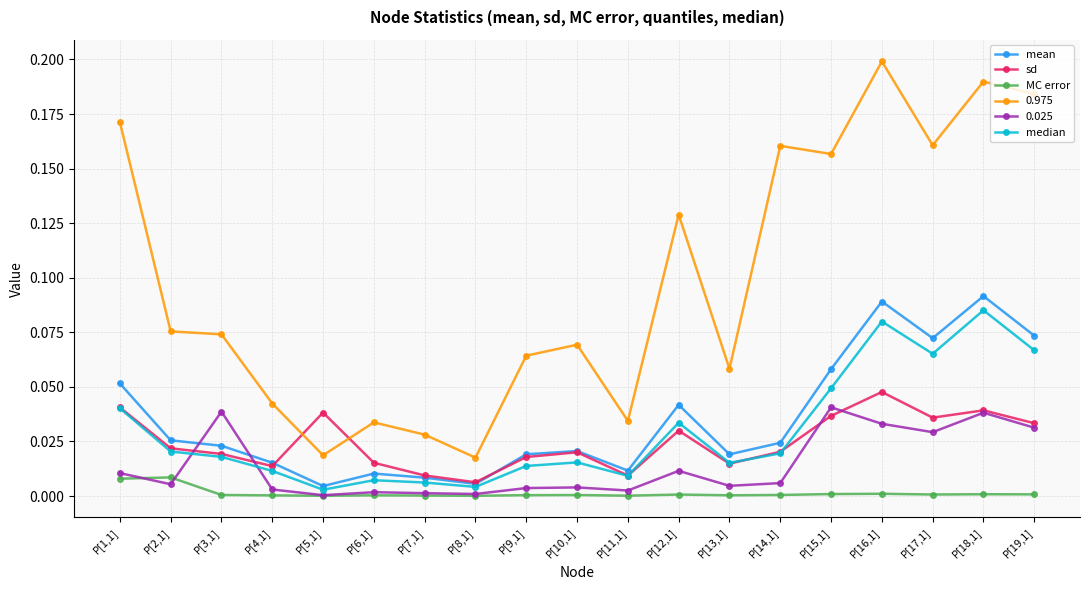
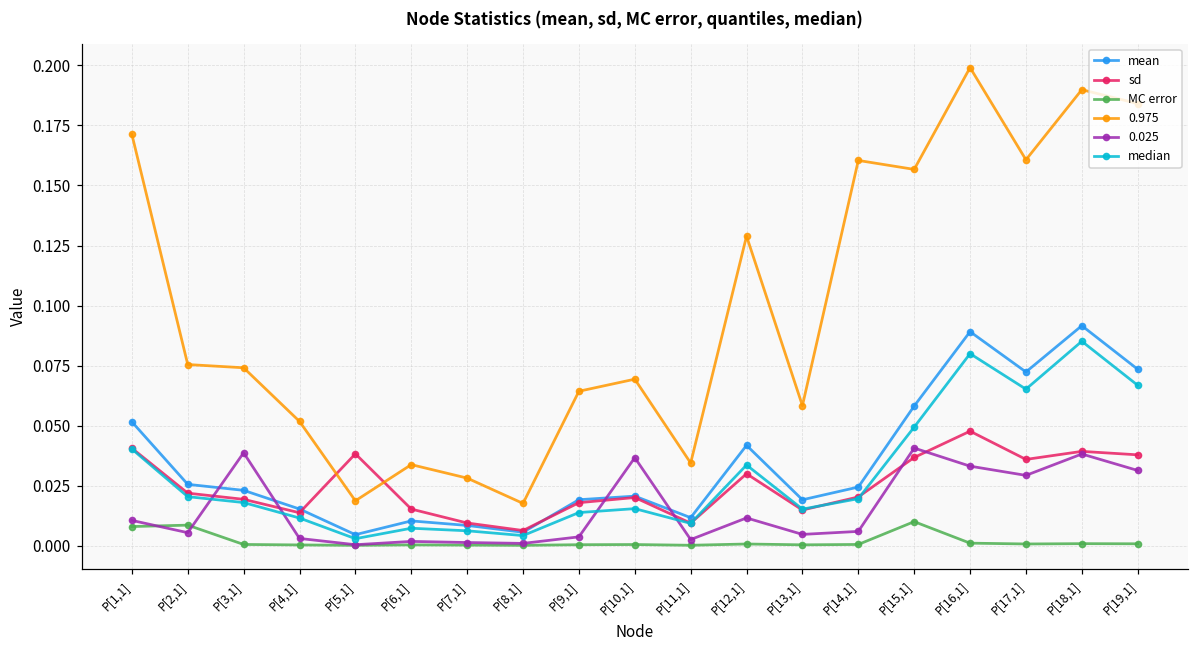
0.975, P[4,1]: 0.042 -> 0.052
0.025, P[10,1]: 0.004 -> 0.037
MC error, P[15,1]: 0.001 -> 0.010
sd, P[19,1]: 0.033 -> 0.038
